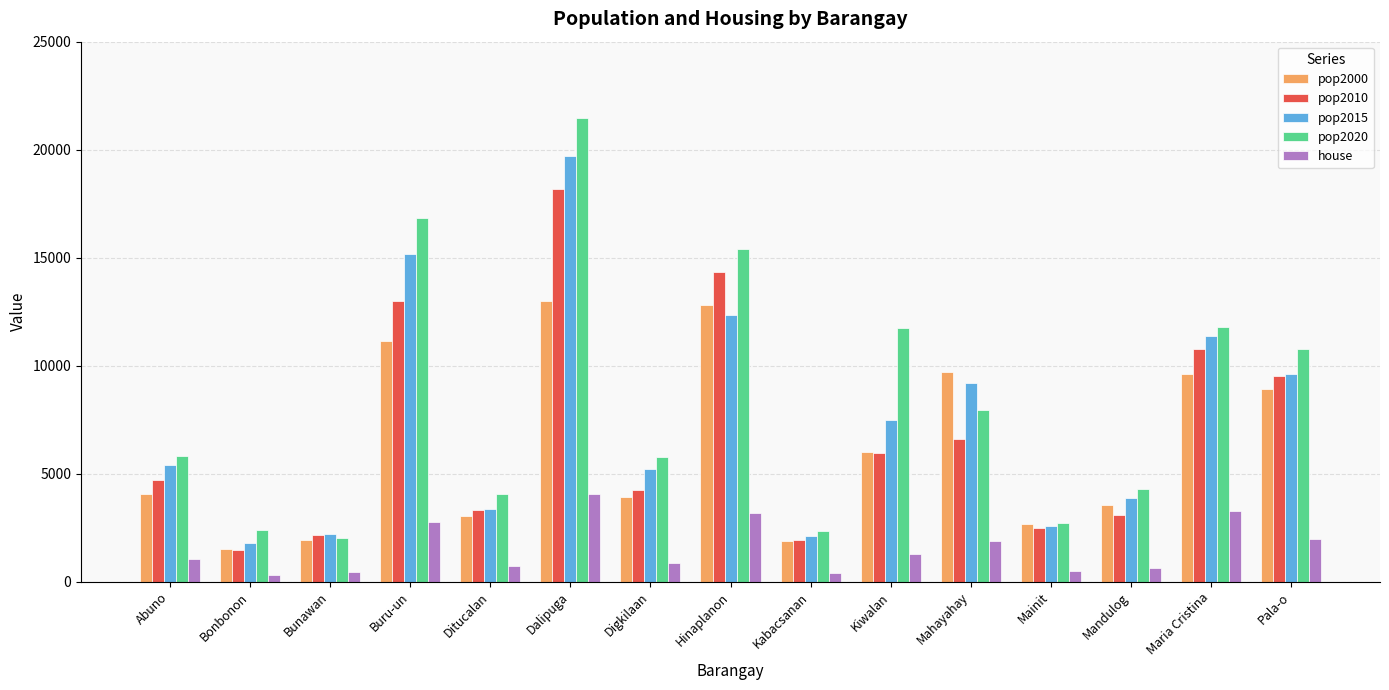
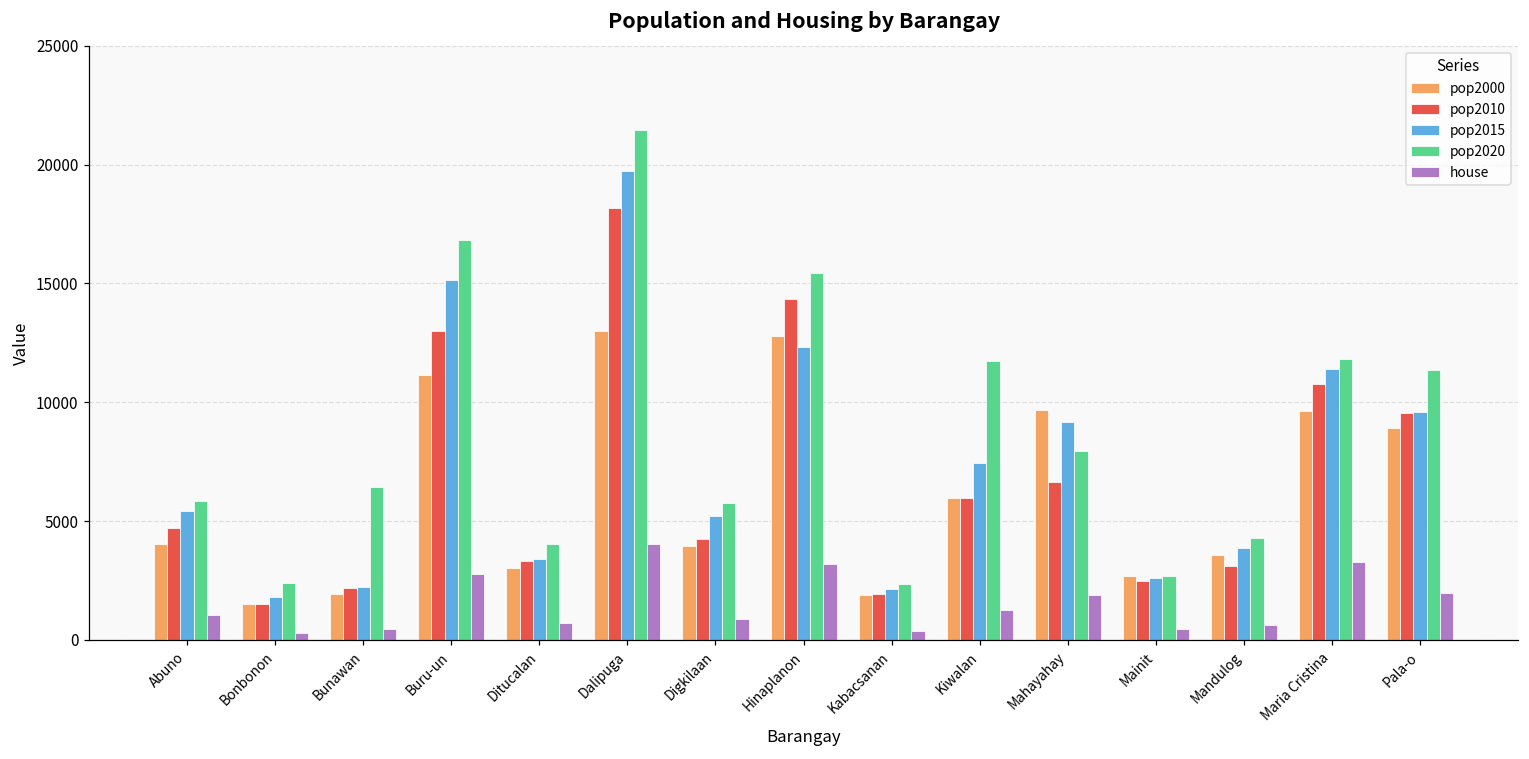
pop2020, Bunawan: 2000 -> 6400
pop2020, Pala-o: 10800 -> 11400
